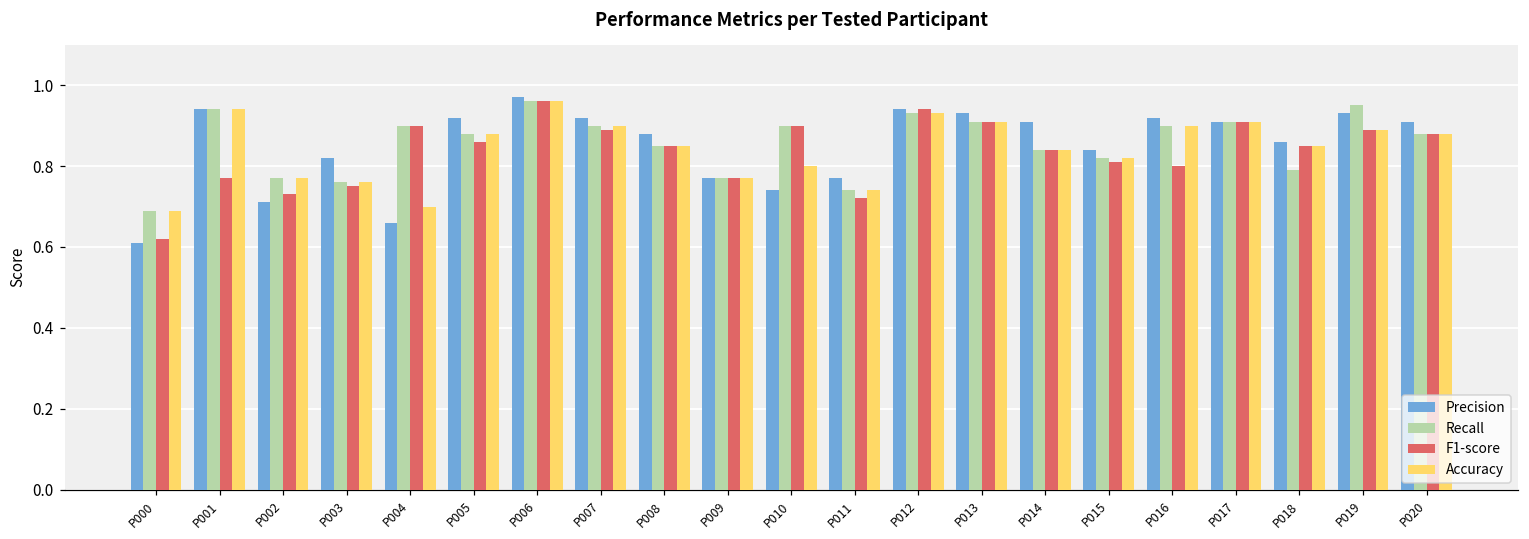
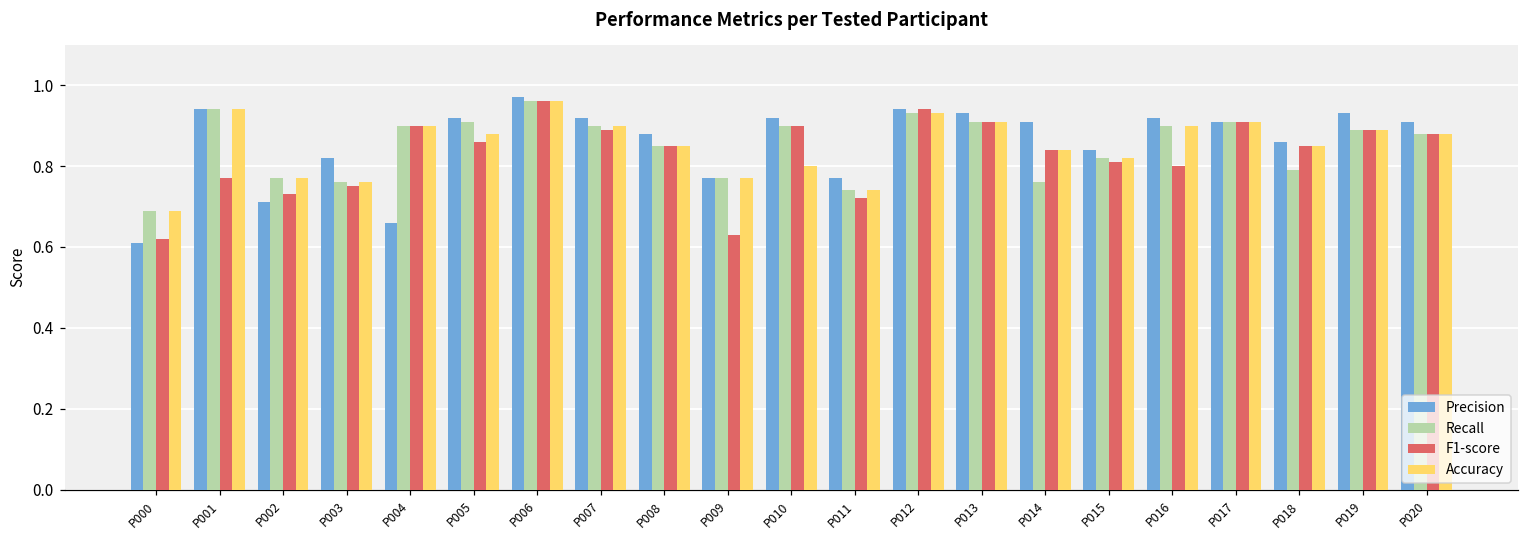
Accuracy, P004: 0.7 -> 0.9
Recall, P005: 0.88 -> 0.91
F1-score, P009: 0.77 -> 0.63
Precision, P010: 0.74 -> 0.92
Recall, P014: 0.84 -> 0.76
Recall, P019: 0.95 -> 0.89
